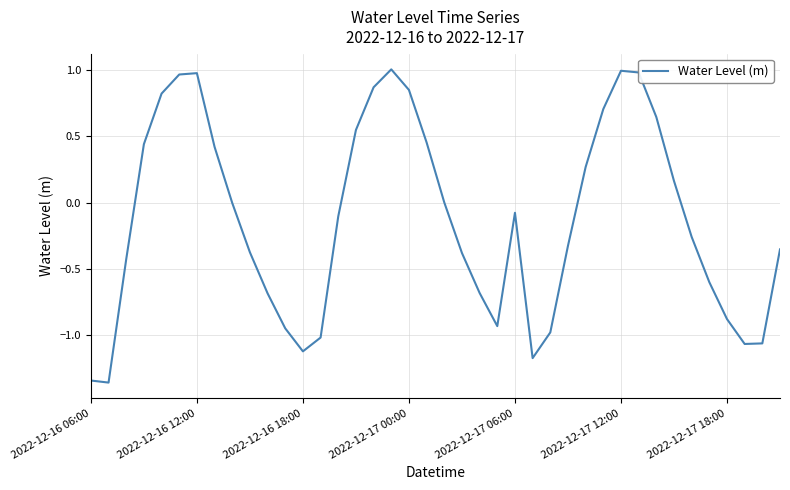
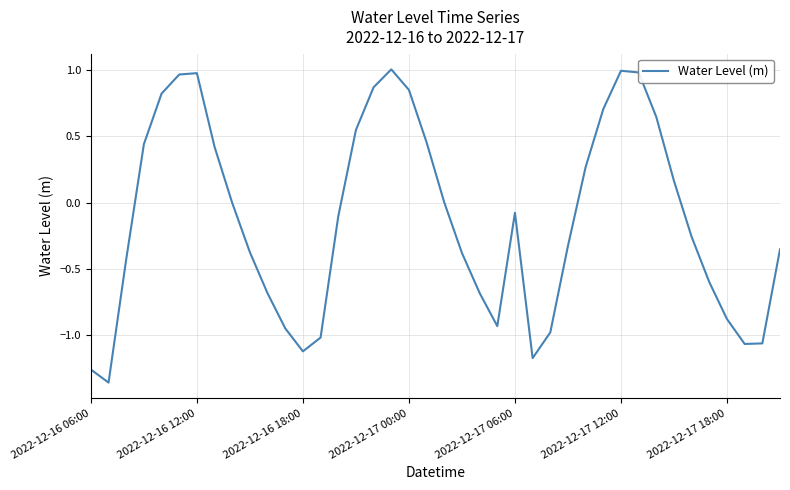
2022-12-16 06:00: -1.34 -> -1.26
